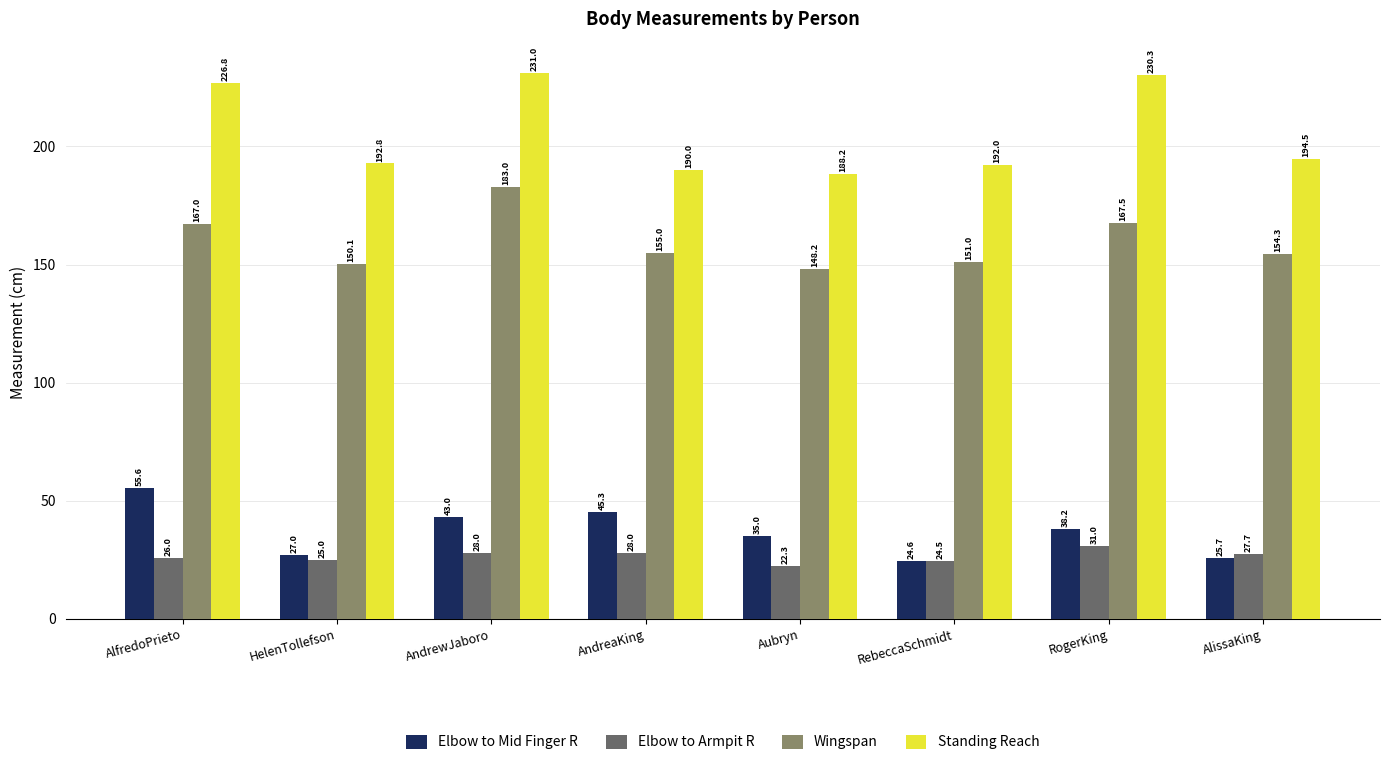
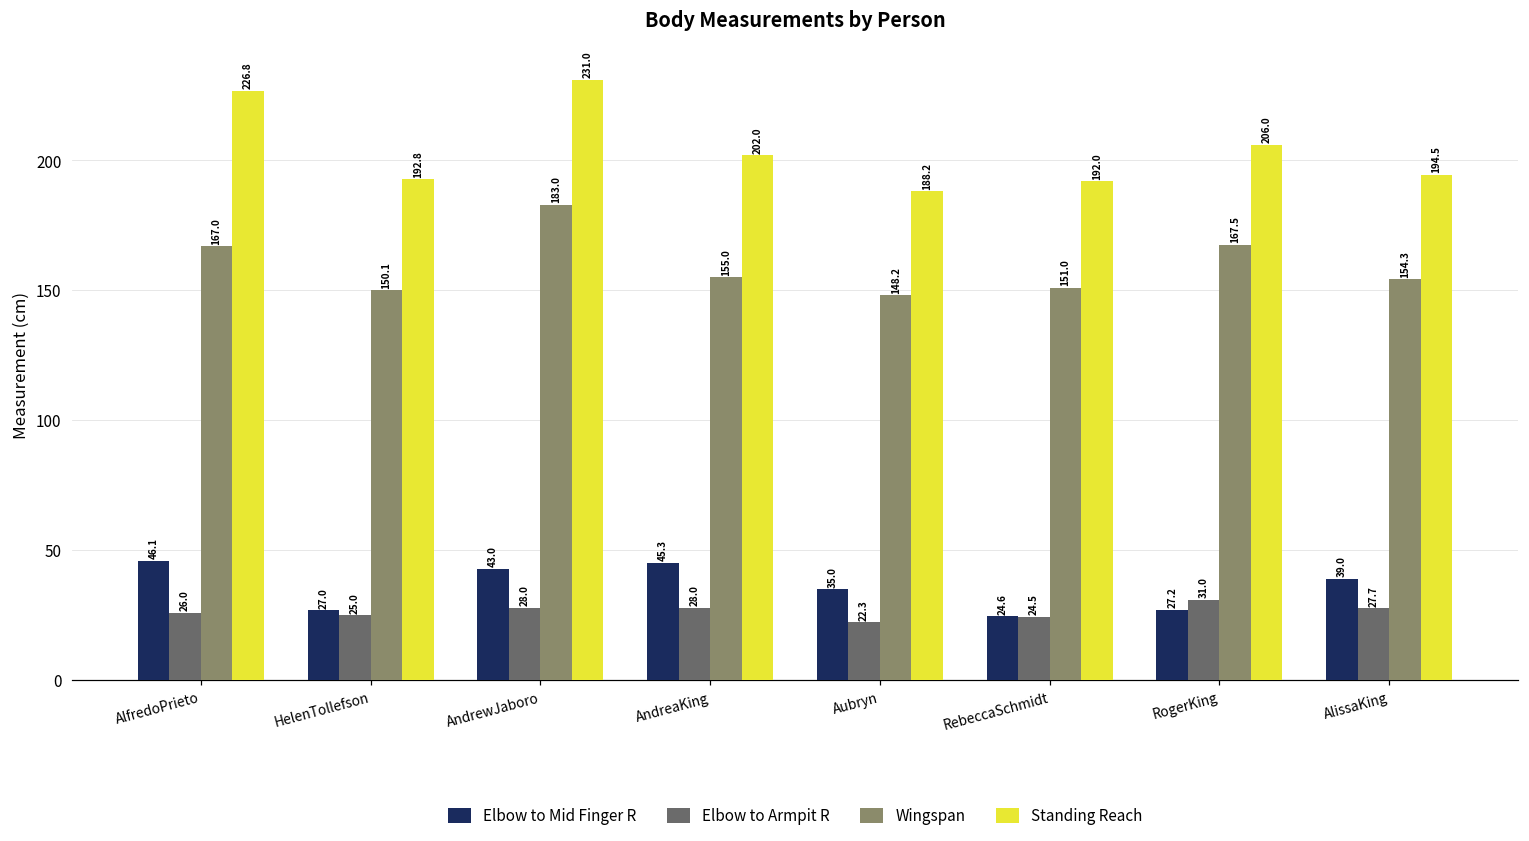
Elbow to Mid Finger R, AlfredoPrieto: 55.6 -> 46.1
Standing Reach, AndreaKing: 190.0 -> 202.0
Elbow to Mid Finger R, RogerKing: 38.2 -> 27.2
Standing Reach, RogerKing: 230.3 -> 206.0
Elbow to Mid Finger R, AlissaKing: 25.7 -> 39.0
